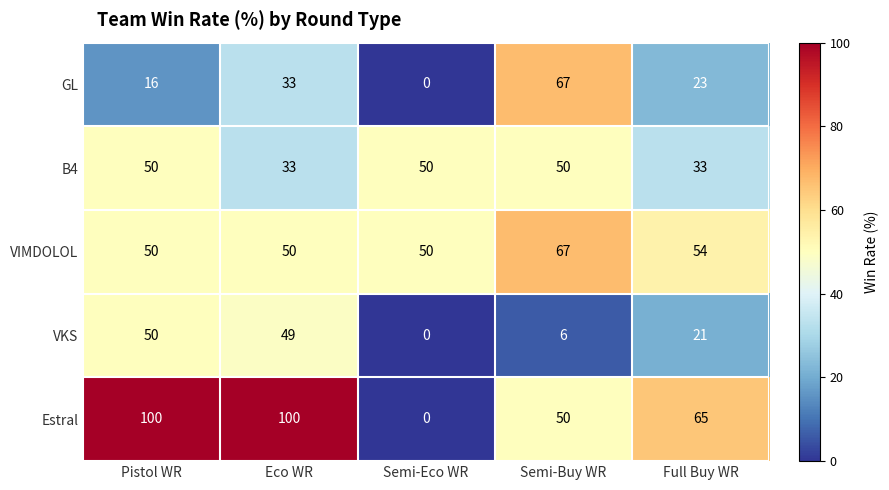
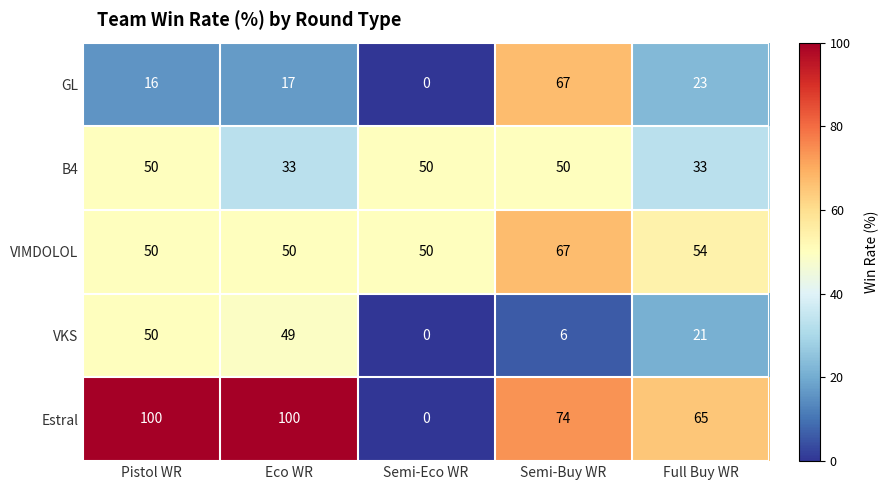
GL, Eco WR: 33 -> 17
Estral, Semi-Buy WR: 50 -> 74
